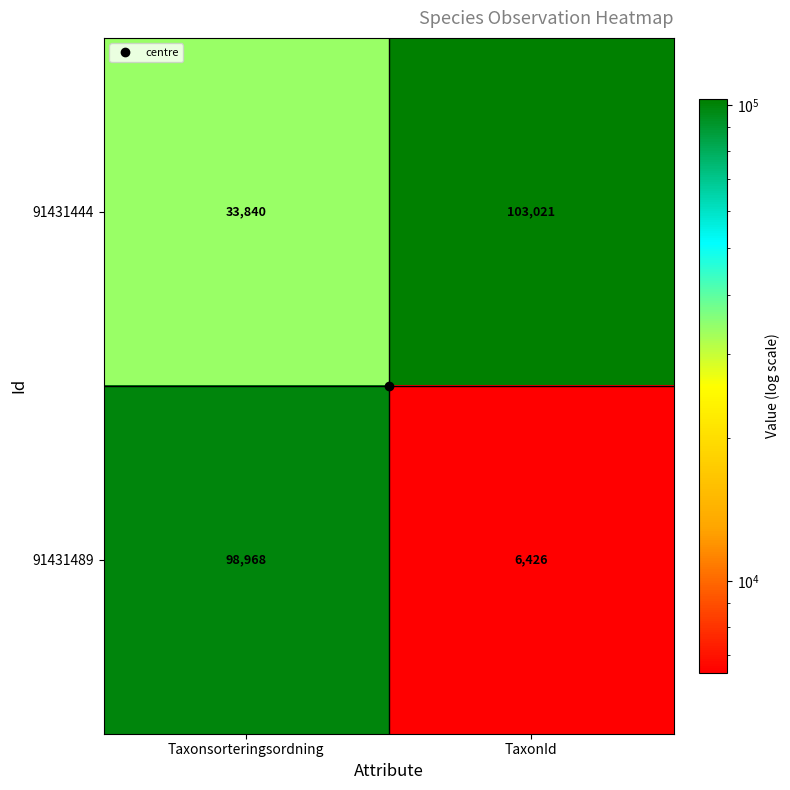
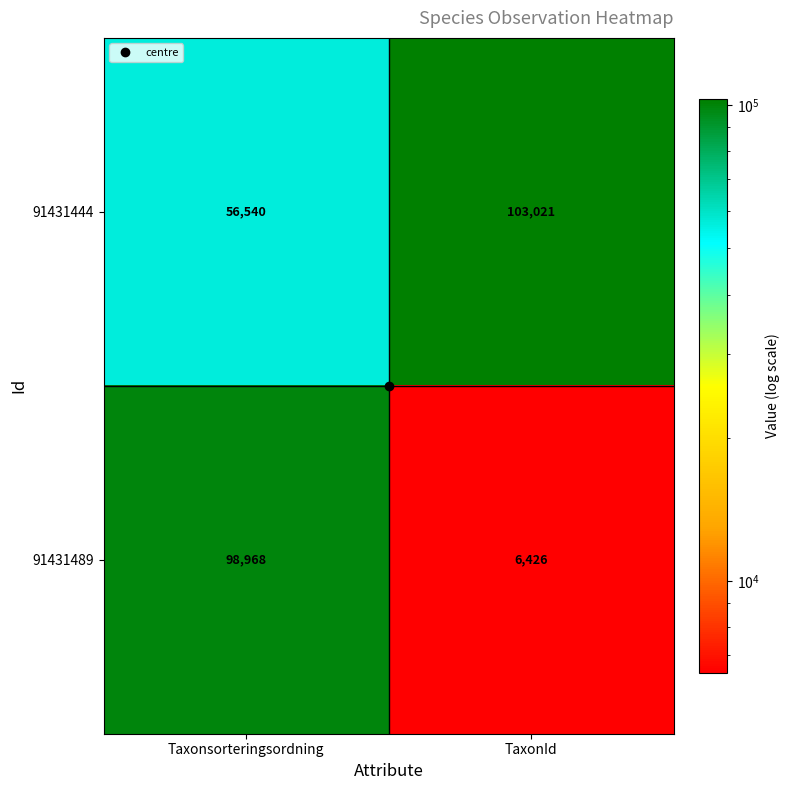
91431444, Taxonsorteringsordning: 33,840 -> 56,540
